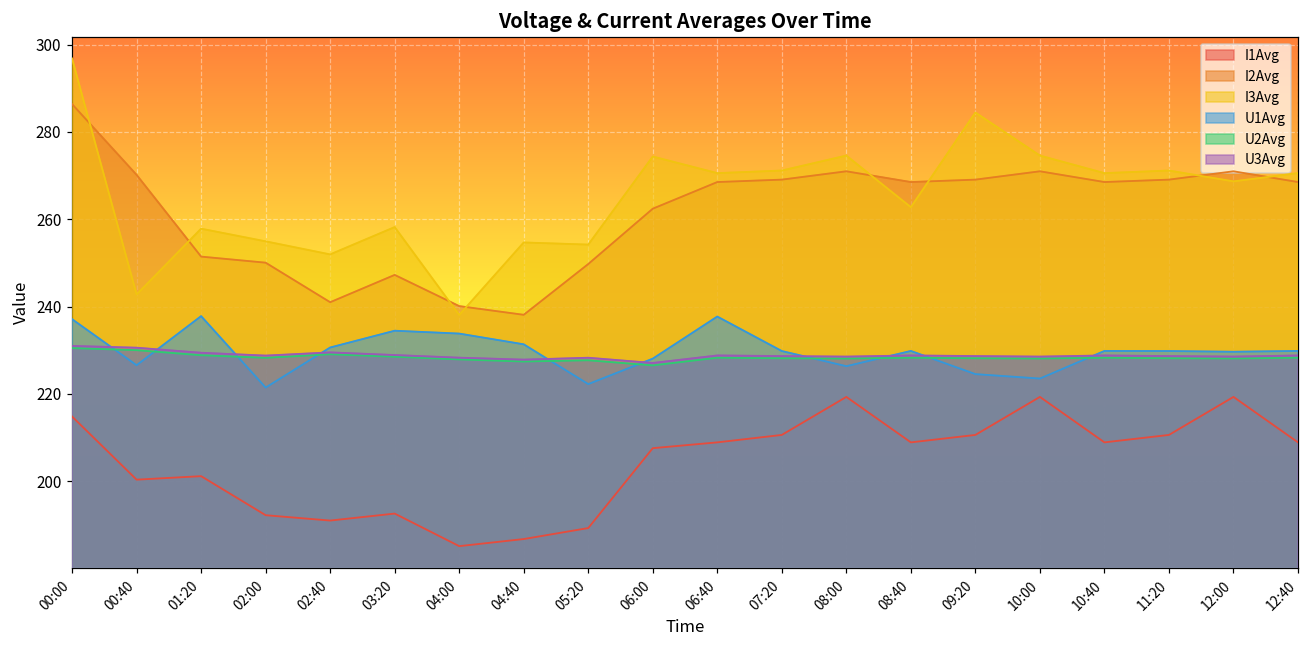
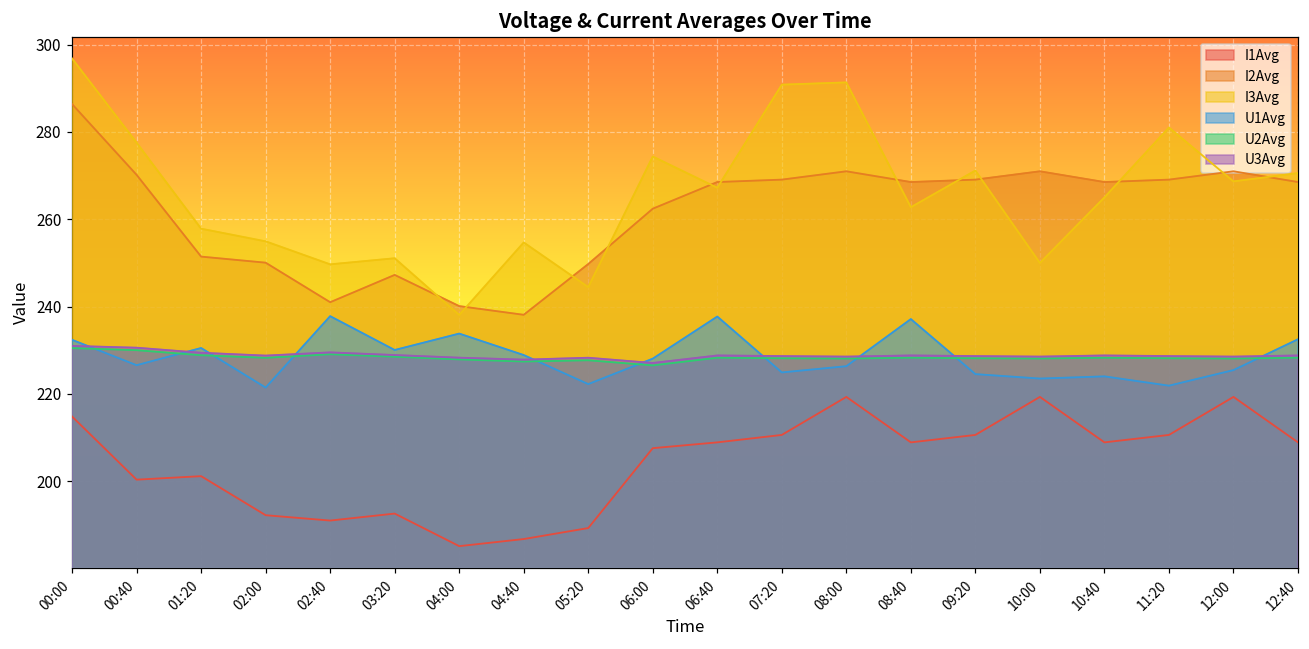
U1Avg, 00:00: 237 -> 232
I3Avg, 00:40: 243 -> 278
U1Avg, 01:20: 238 -> 231
I3Avg, 02:40: 252 -> 250
U1Avg, 02:40: 231 -> 238
I3Avg, 03:20: 258 -> 251
U1Avg, 03:20: 234 -> 230
U1Avg, 04:40: 231 -> 229
I3Avg, 05:20: 254 -> 244
I3Avg, 06:40: 271 -> 267
I3Avg, 07:20: 271 -> 291
U1Avg, 07:20: 230 -> 225
I3Avg, 08:00: 275 -> 291
U1Avg, 08:40: 230 -> 237
I3Avg, 09:20: 284 -> 271
I3Avg, 10:00: 275 -> 250
I3Avg, 10:40: 271 -> 265
U1Avg, 10:40: 230 -> 224
I3Avg, 11:20: 271 -> 281
U1Avg, 11:20: 230 -> 222
U1Avg, 12:00: 230 -> 225
U1Avg, 12:40: 230 -> 233
